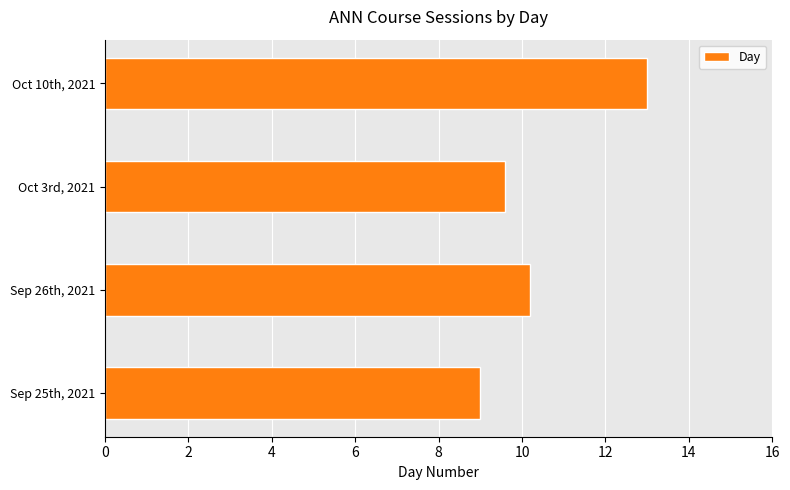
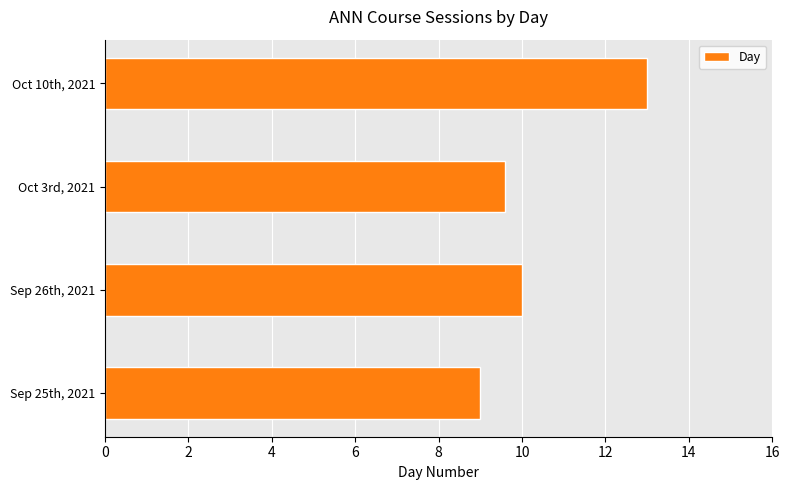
Sep 26th, 2021: 10.2 -> 10.0
